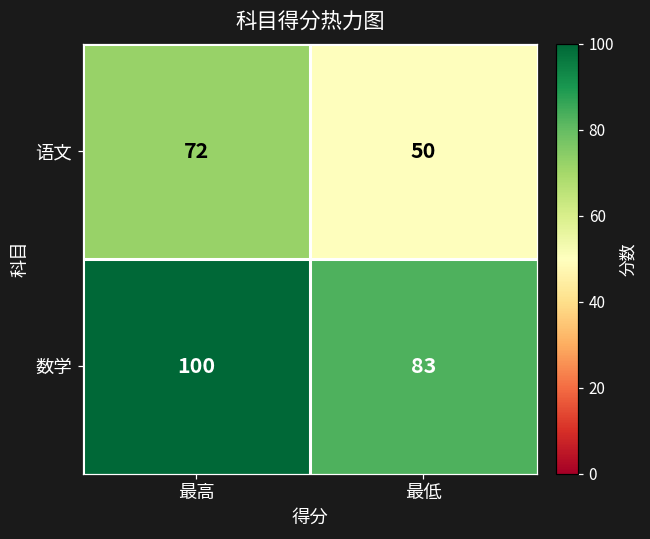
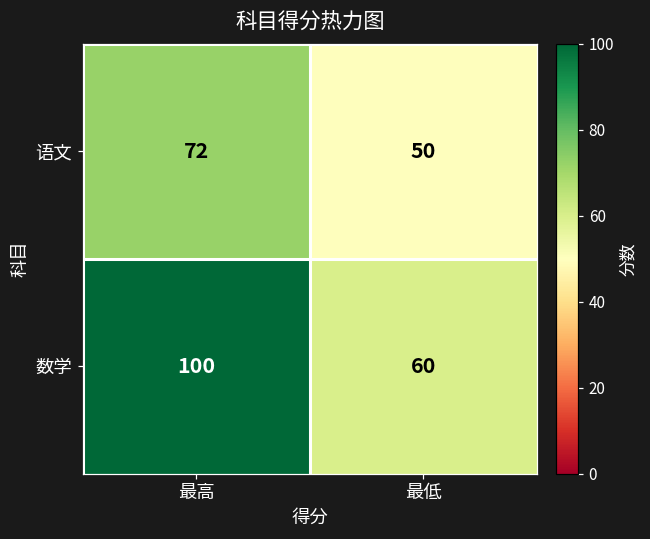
数学, 最低: 83 -> 60
